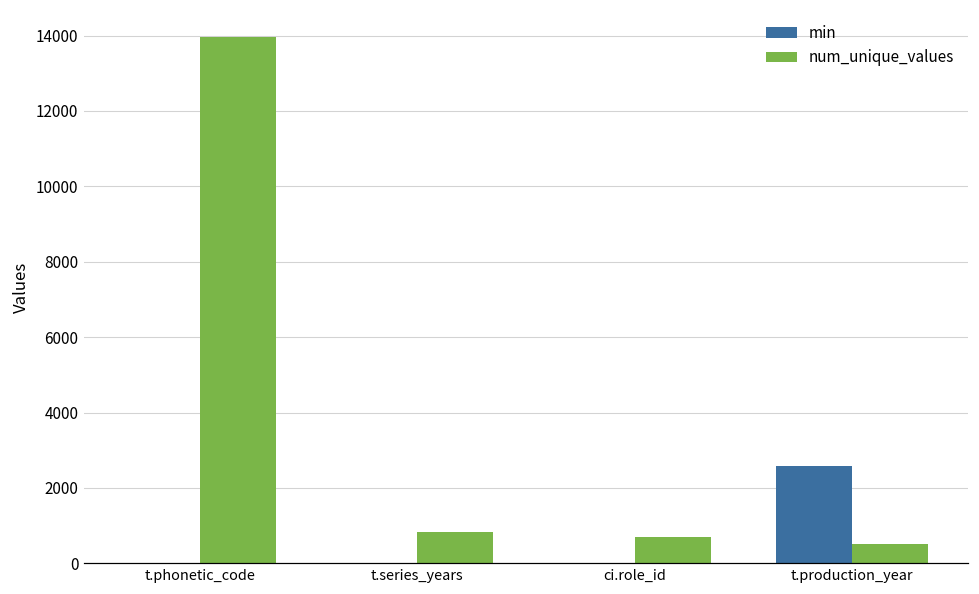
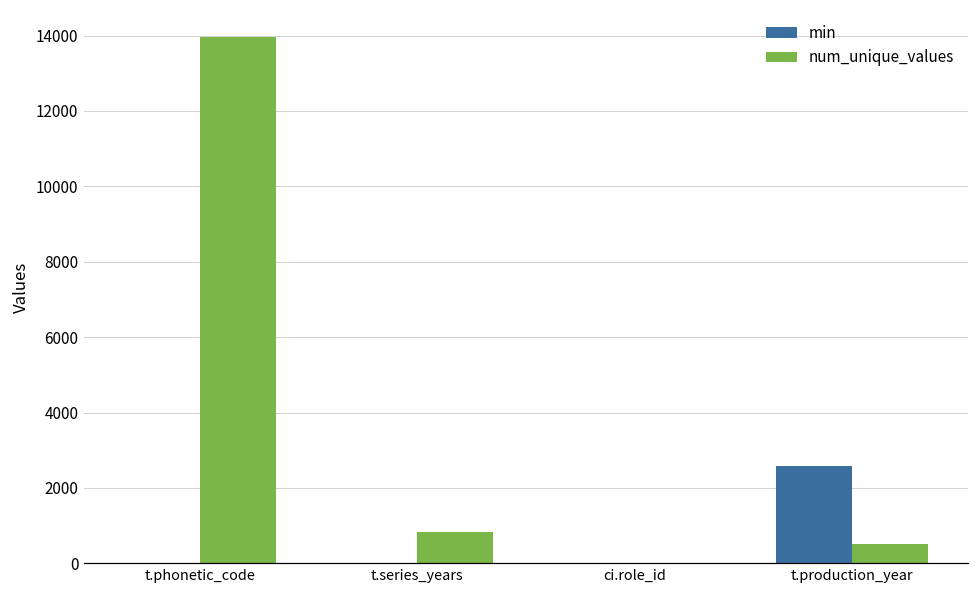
num_unique_values, ci.role_id: 700 -> 0
